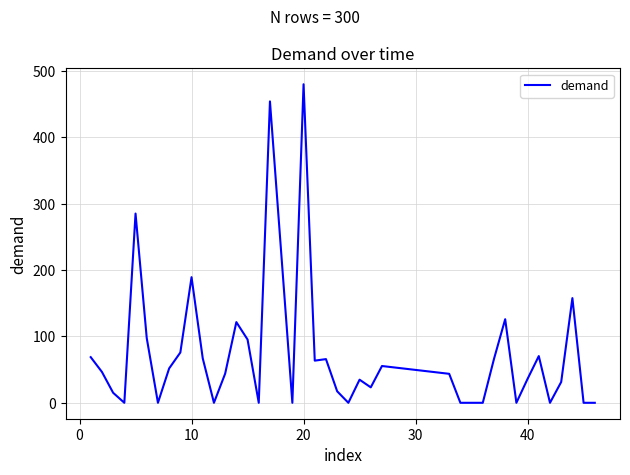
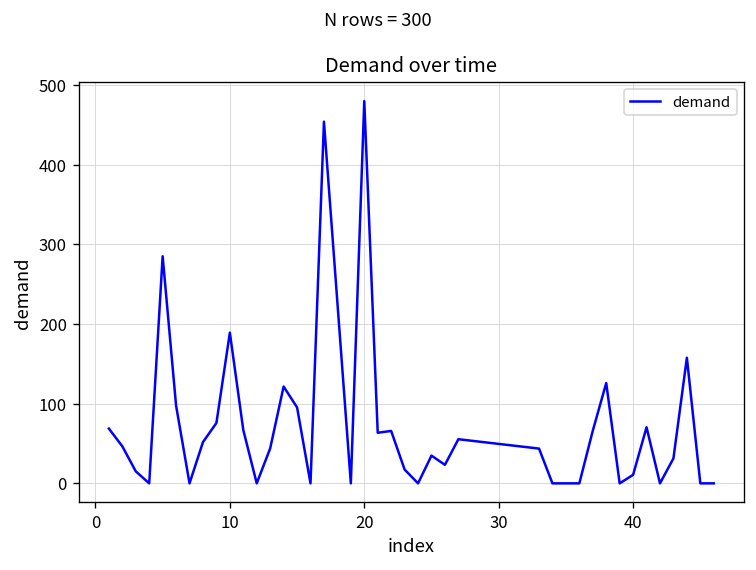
40: 40 -> 10
